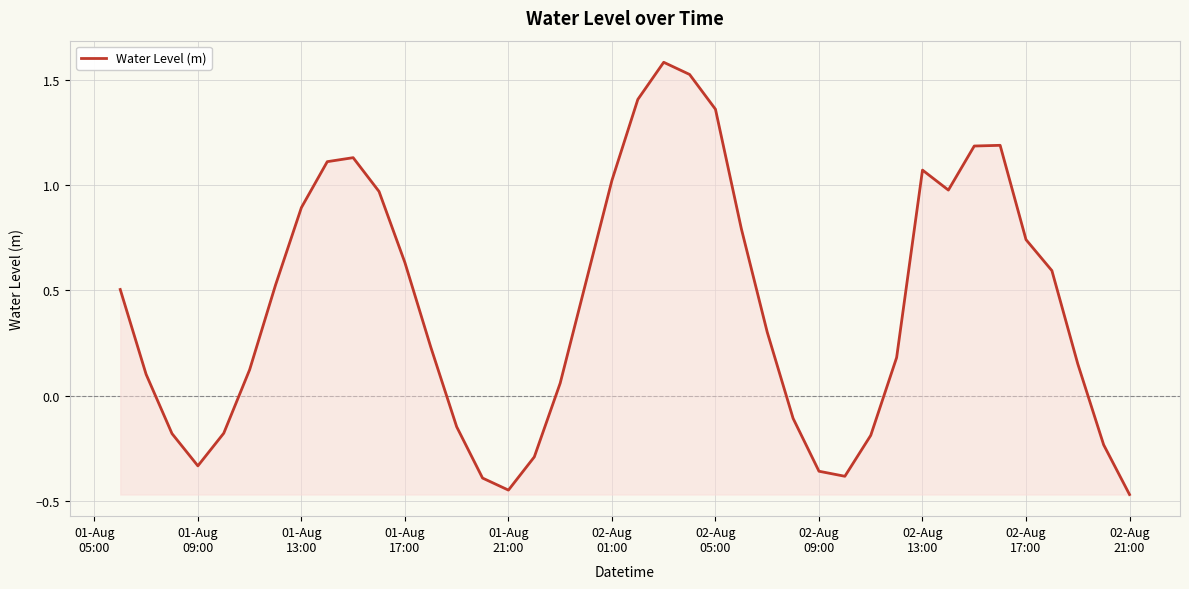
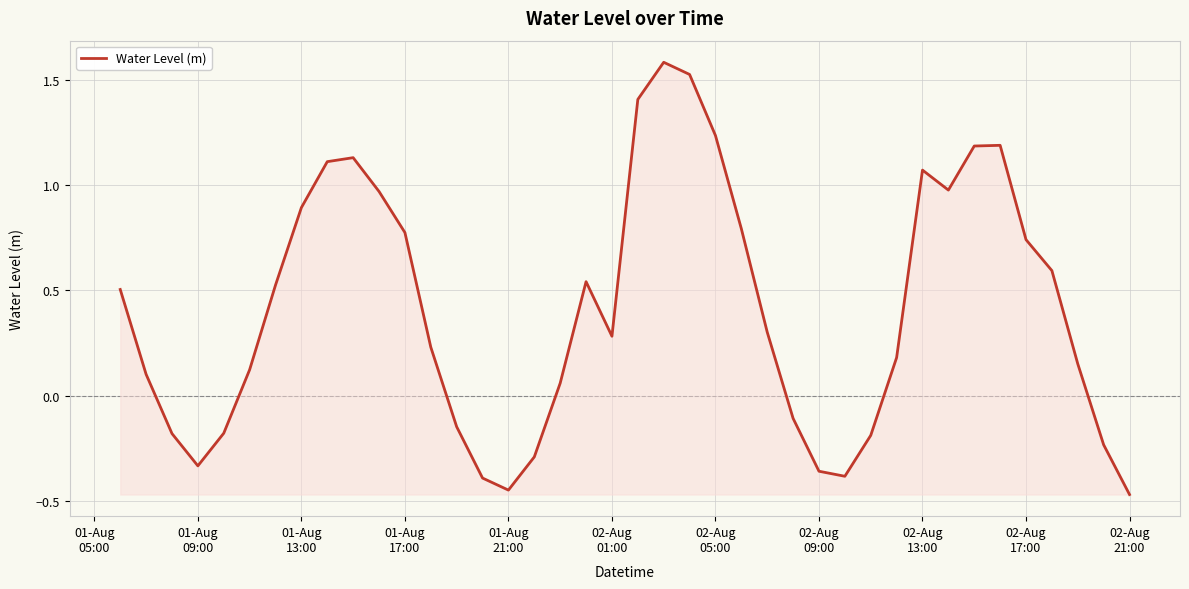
01-Aug 17:00: 0.63 -> 0.77
02-Aug 01:00: 1.02 -> 0.28
02-Aug 05:00: 1.36 -> 1.24
